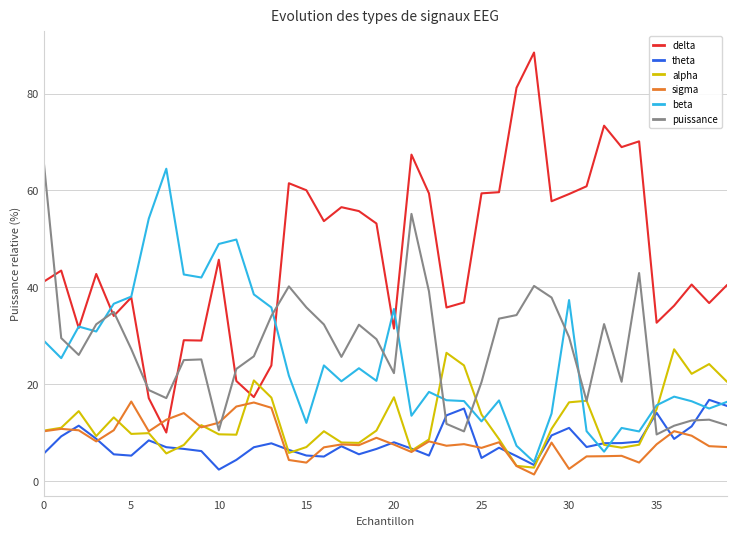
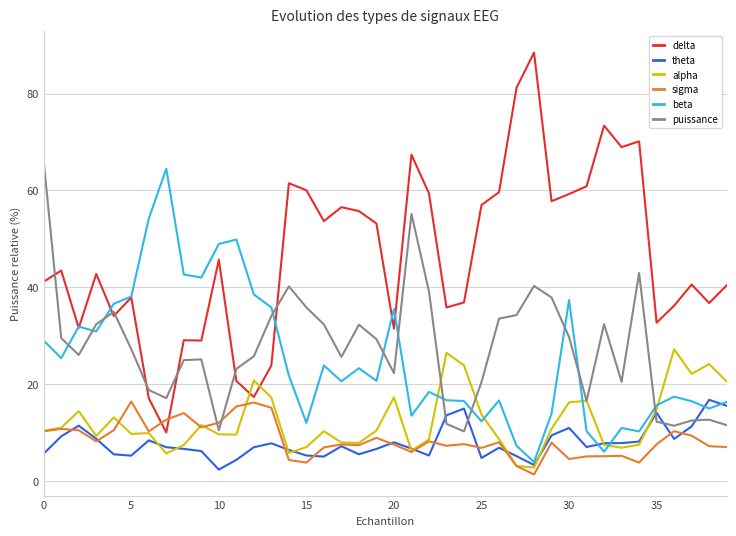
delta, 25: 59 -> 57
sigma, 30: 3 -> 5
puissance, 35: 10 -> 12
